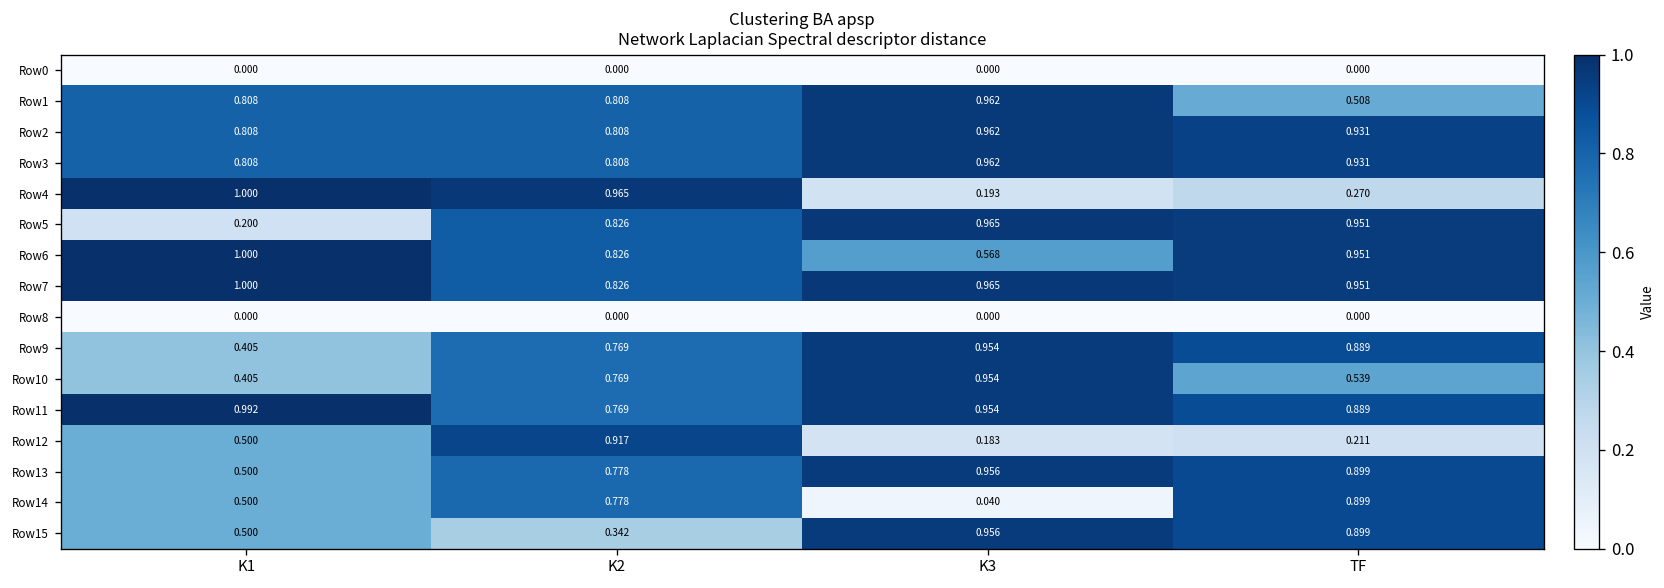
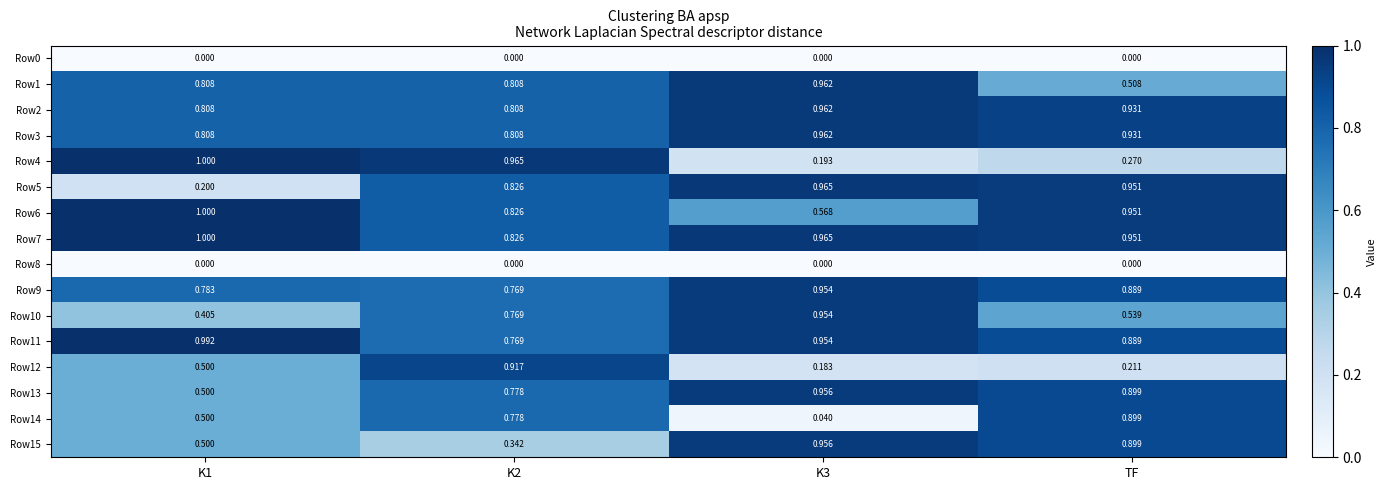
Row9, K1: 0.405 -> 0.783
